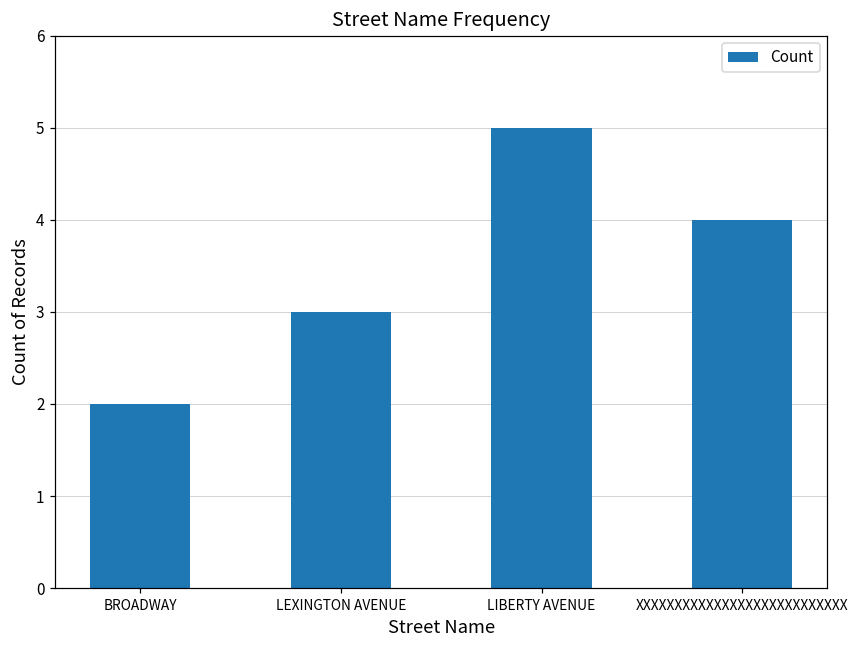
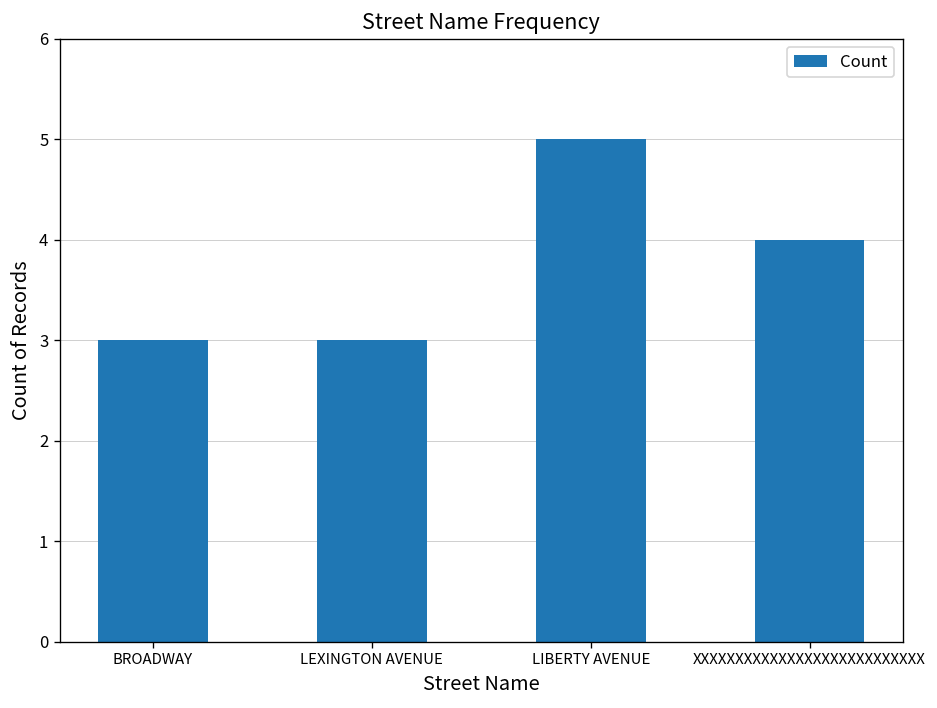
BROADWAY: 2 -> 3
